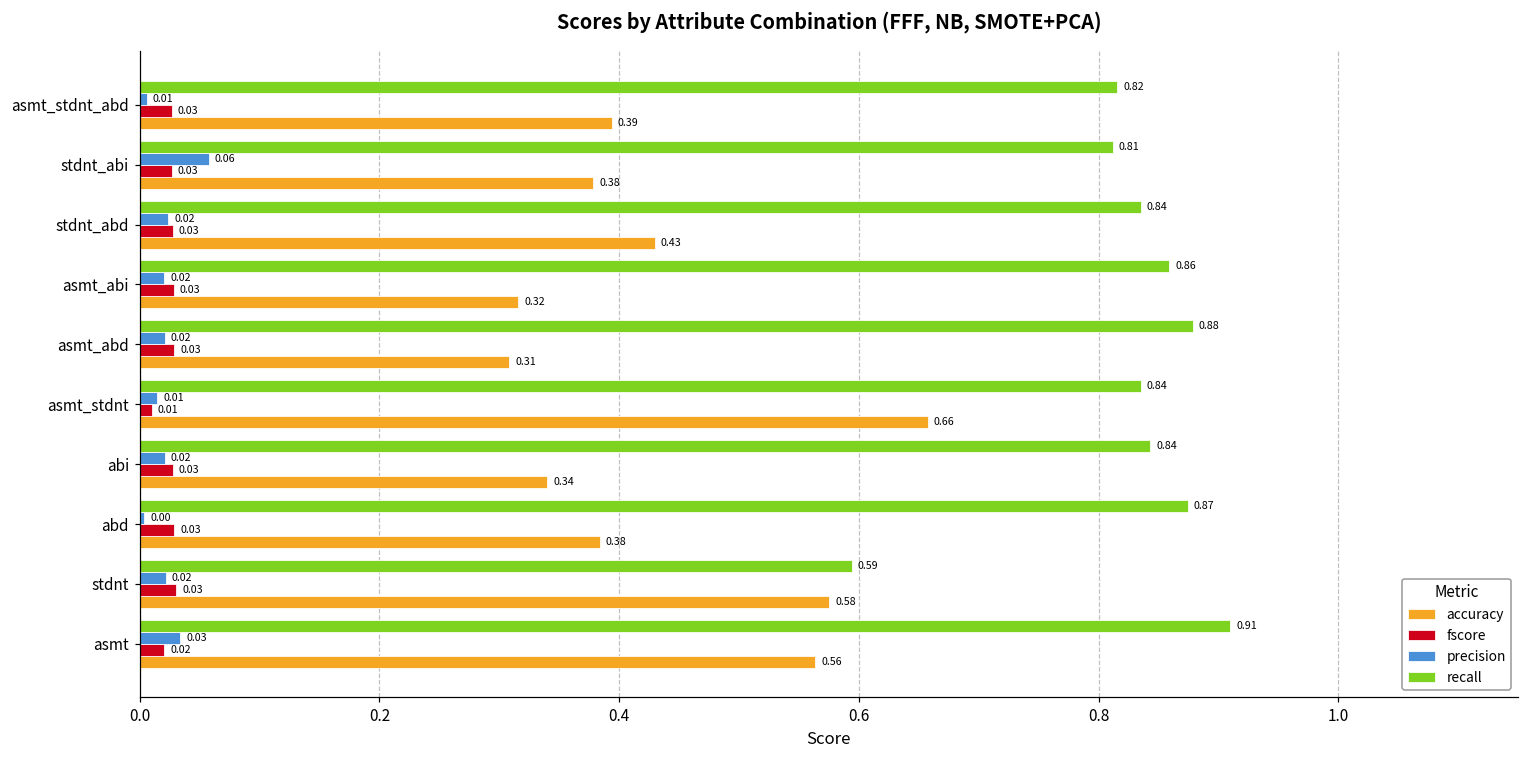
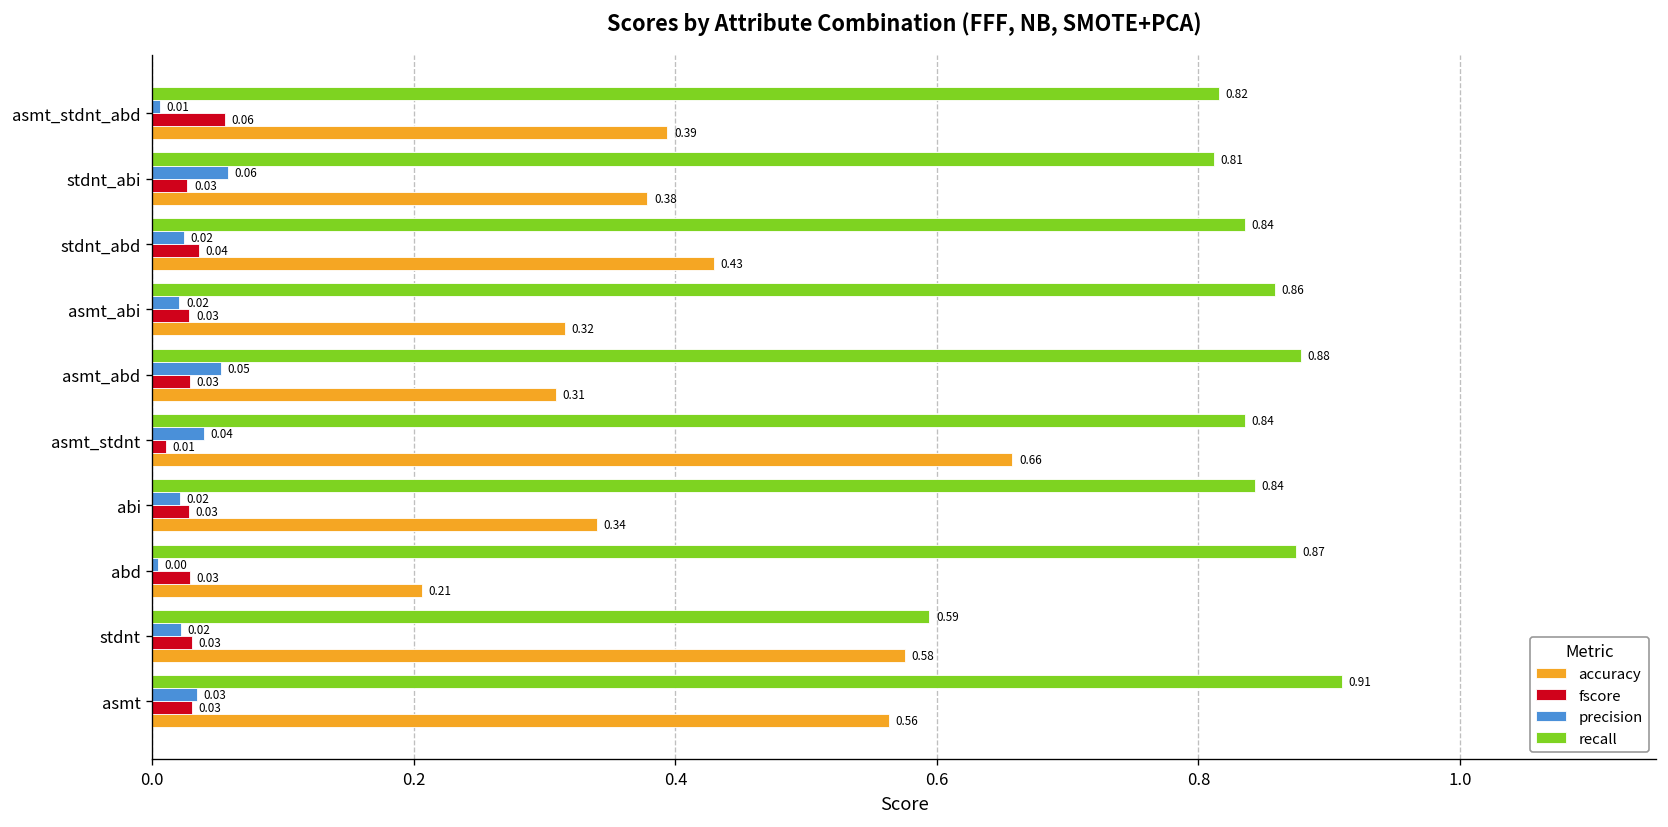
fscore, asmt_stdnt_abd: 0.03 -> 0.06
fscore, stdnt_abd: 0.03 -> 0.04
precision, asmt_abd: 0.02 -> 0.05
precision, asmt_stdnt: 0.01 -> 0.04
accuracy, abd: 0.38 -> 0.21
fscore, asmt: 0.02 -> 0.03
